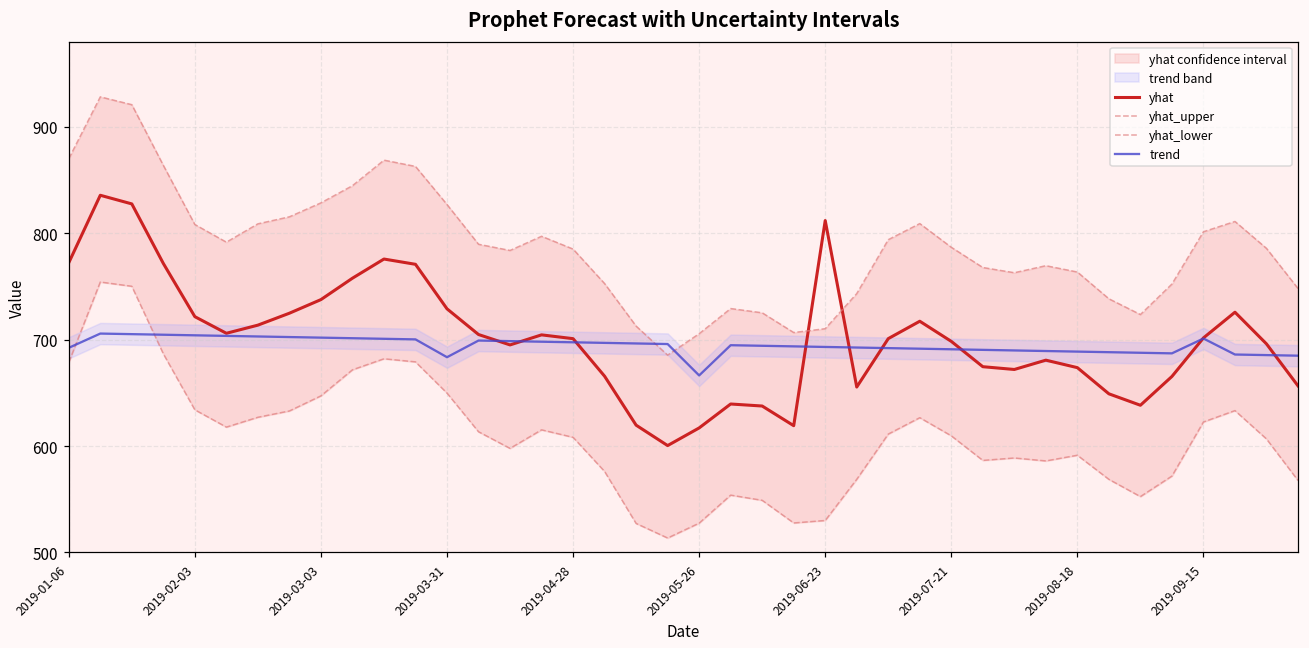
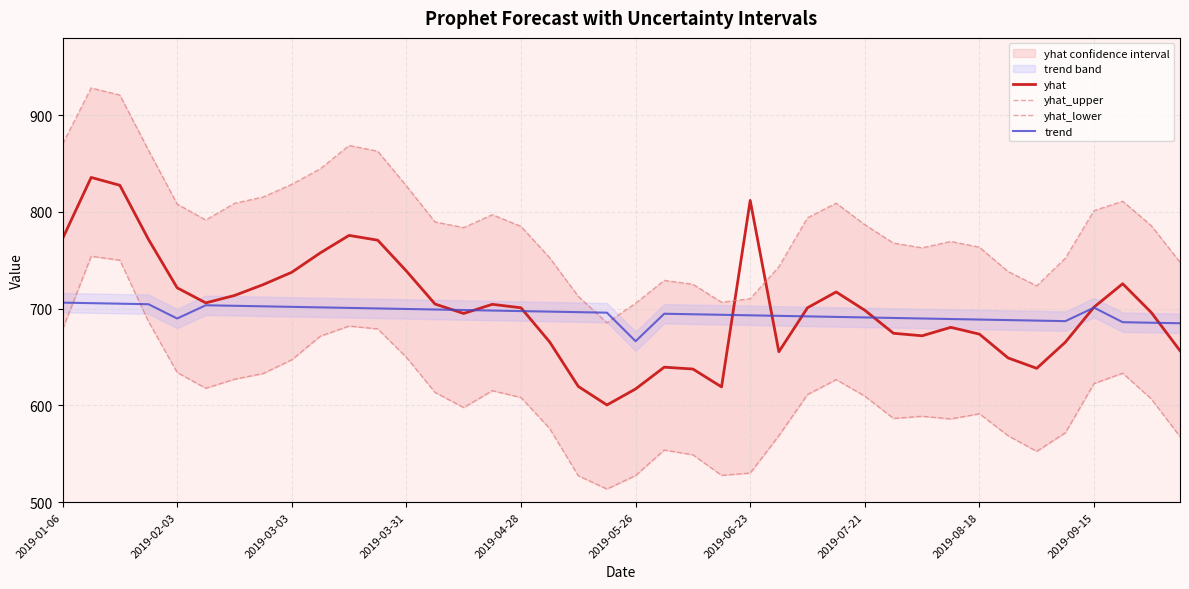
trend, 2019-01-06: 690 -> 710
trend, 2019-02-03: 700 -> 690
yhat, 2019-03-31: 730 -> 740
trend, 2019-03-31: 680 -> 700
